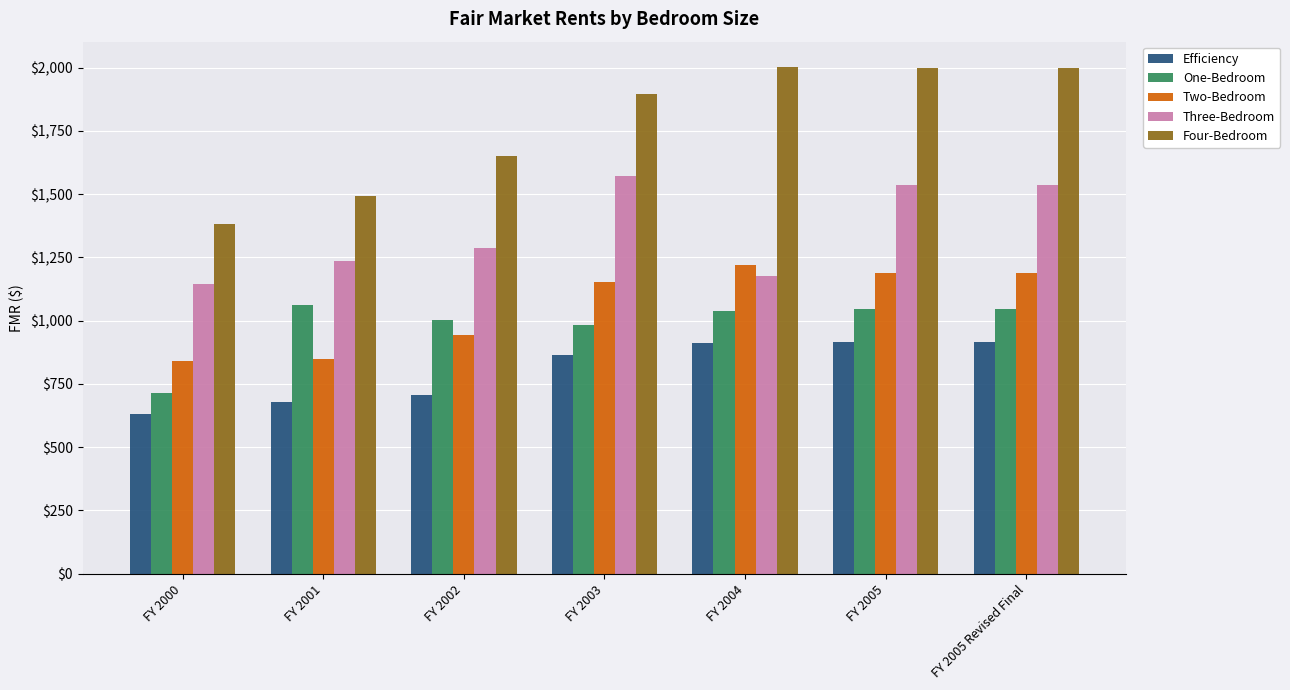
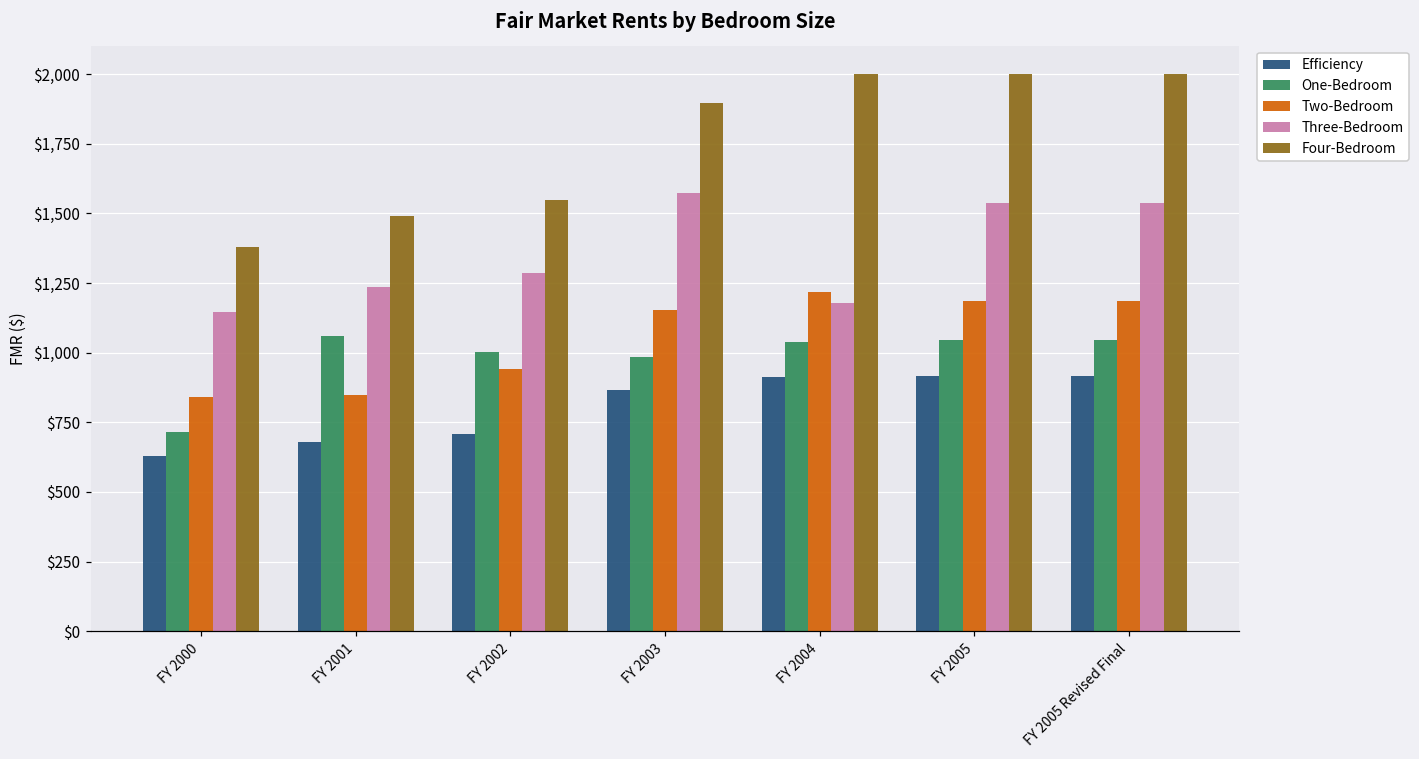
Four-Bedroom, FY 2002: $1,650 -> $1,550
